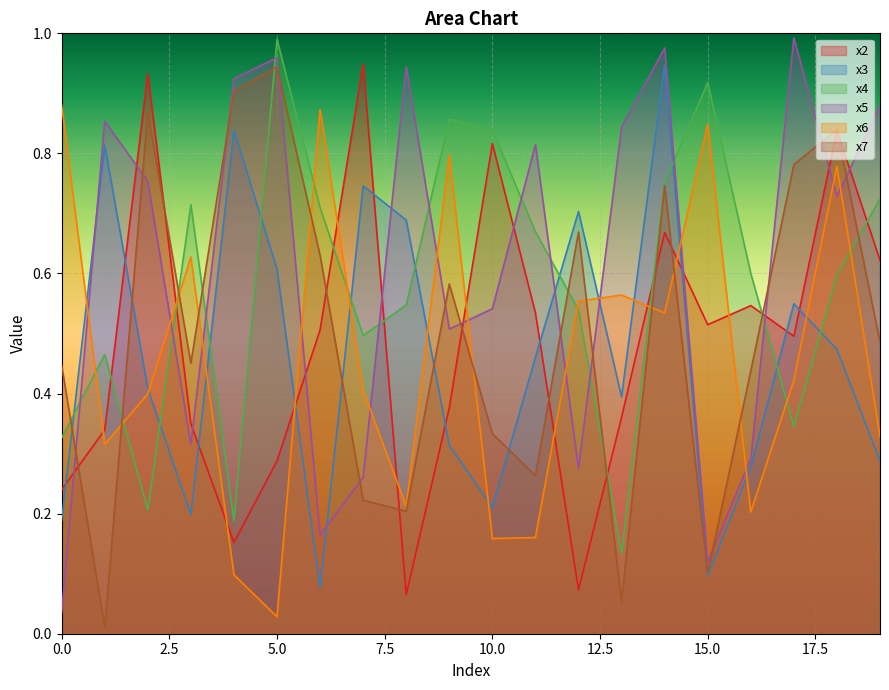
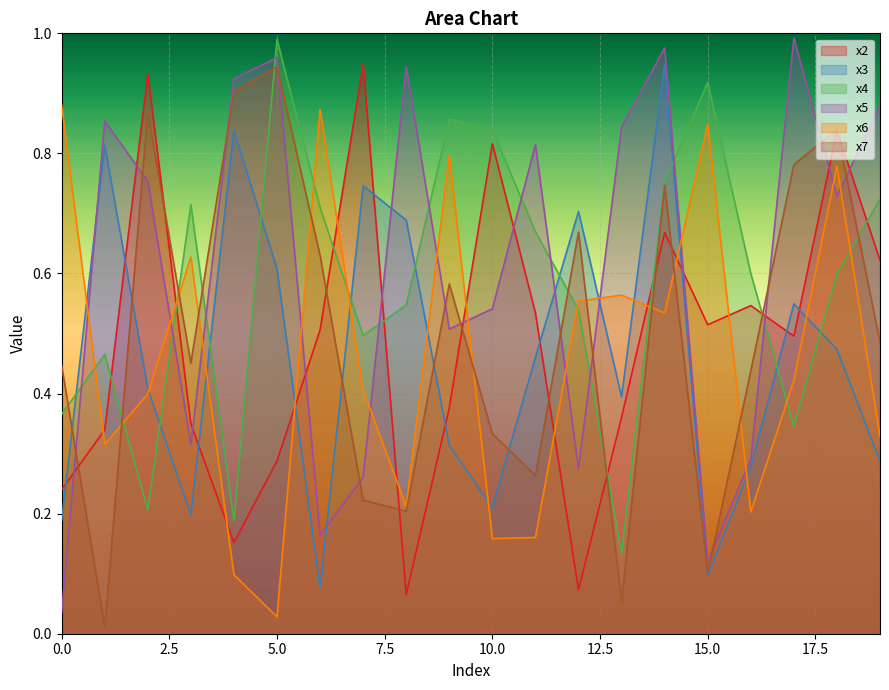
x4, 0.0: 0.33 -> 0.37
